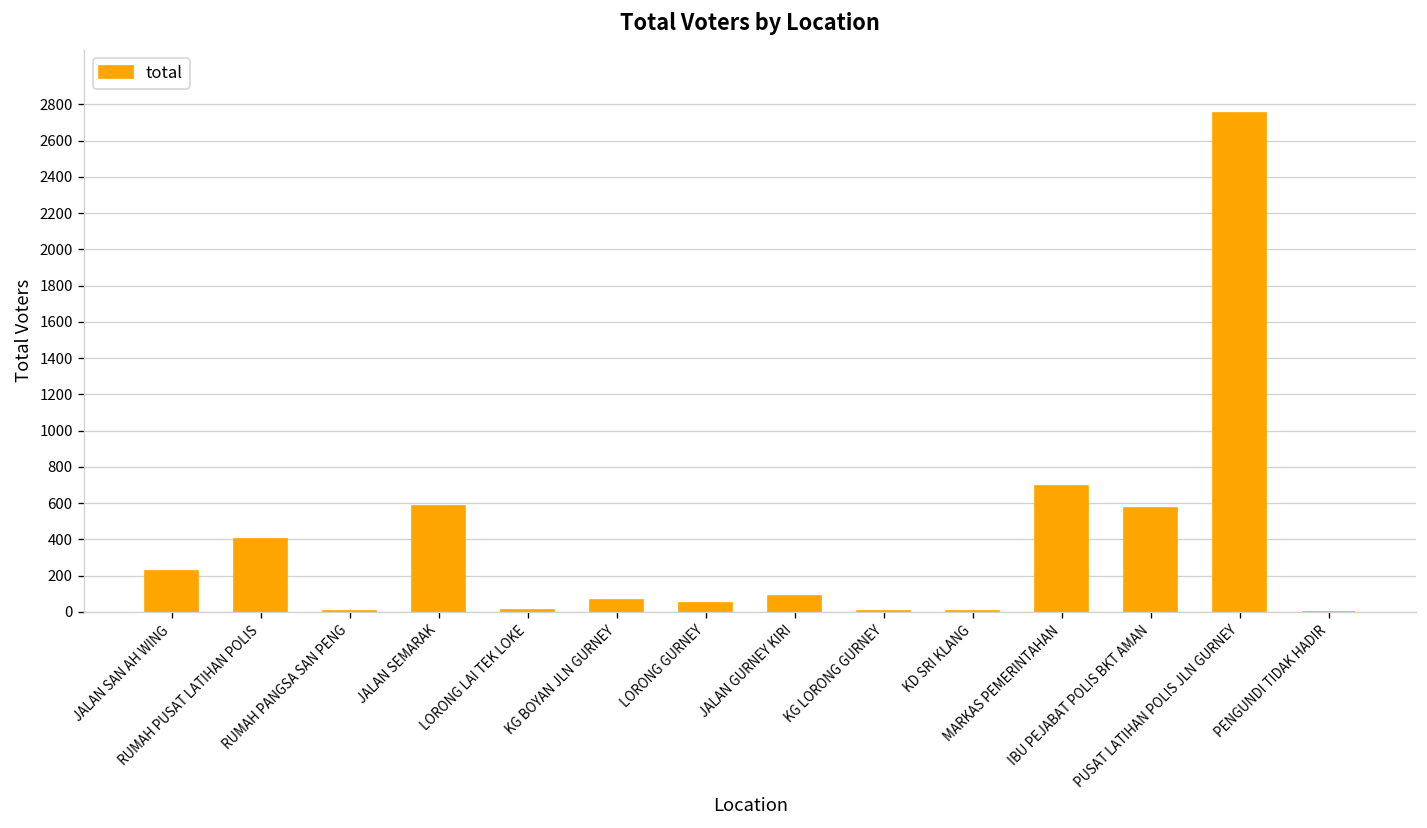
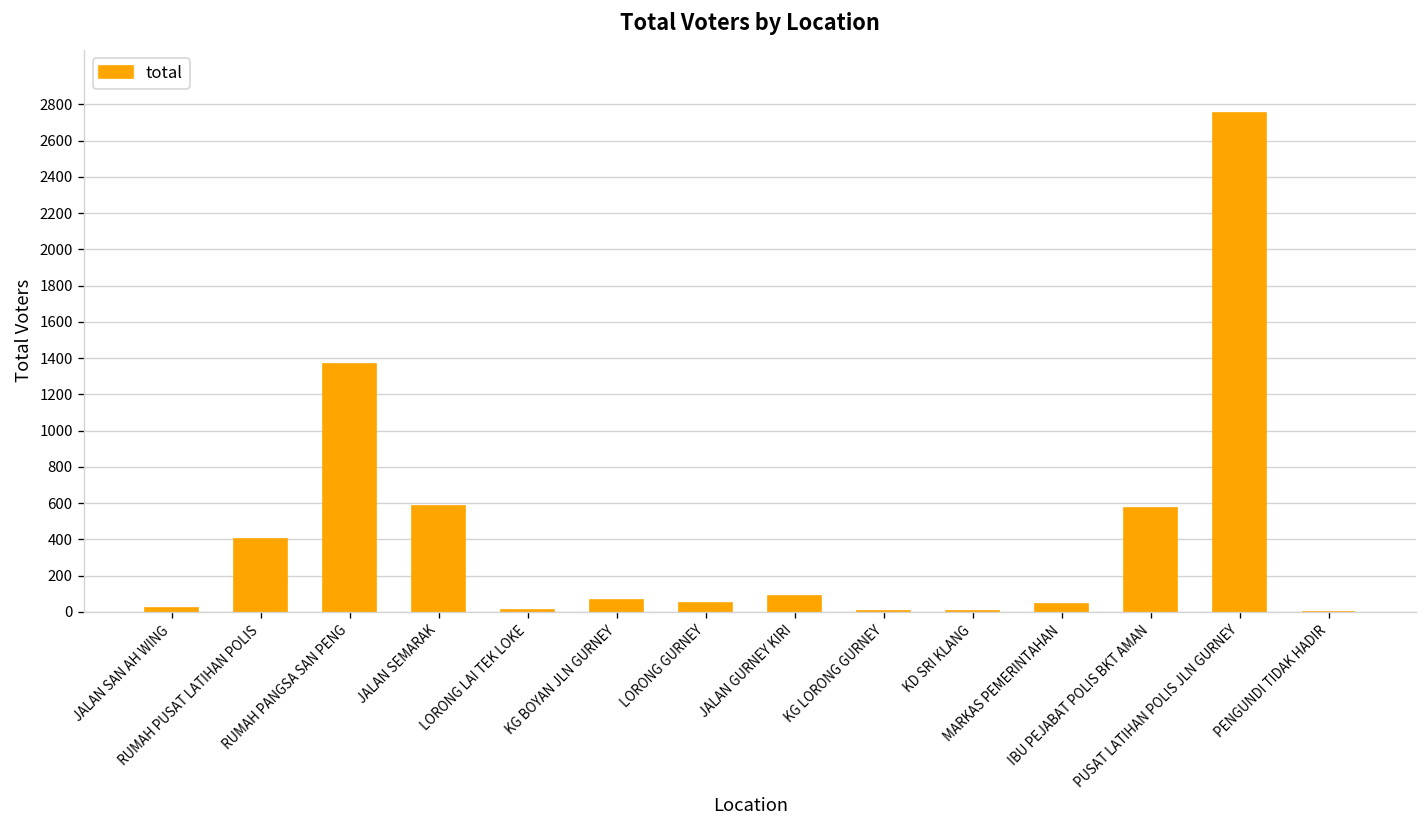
JALAN SAN AH WING: 220 -> 20
RUMAH PANGSA SAN PENG: 0 -> 1370
MARKAS PEMERINTAHAN: 700 -> 40
